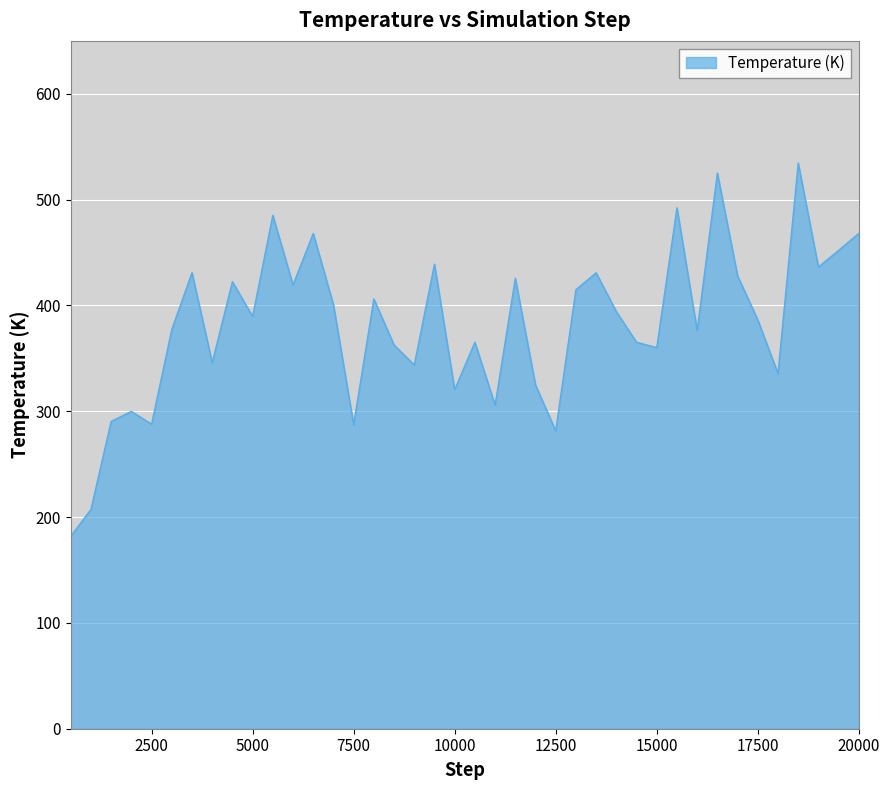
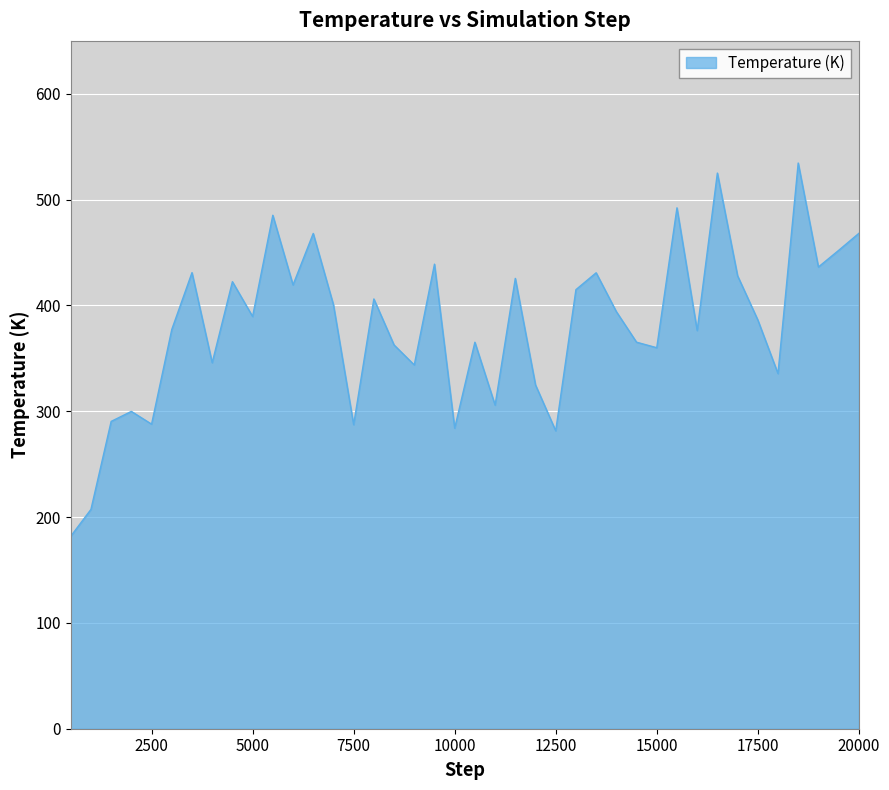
10000: 320 -> 284
